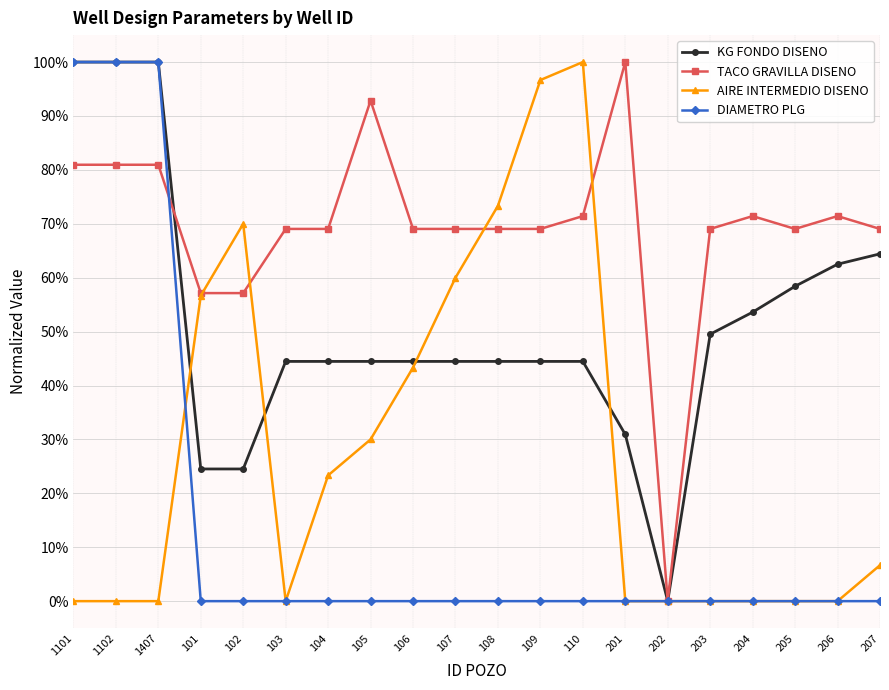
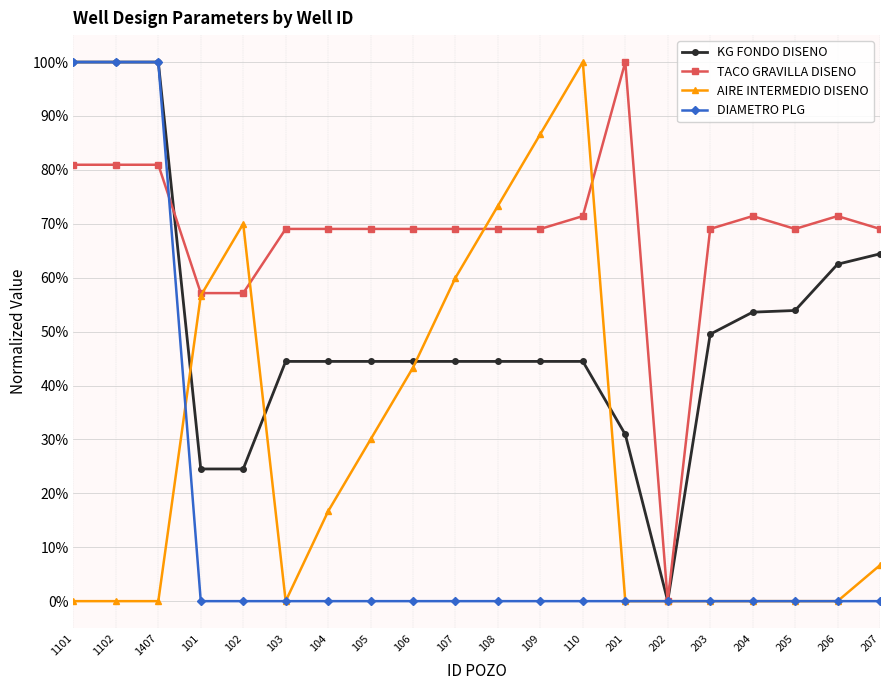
AIRE INTERMEDIO DISENO, 104: 23% -> 17%
TACO GRAVILLA DISENO, 105: 93% -> 69%
AIRE INTERMEDIO DISENO, 109: 97% -> 87%
KG FONDO DISENO, 205: 58% -> 54%
